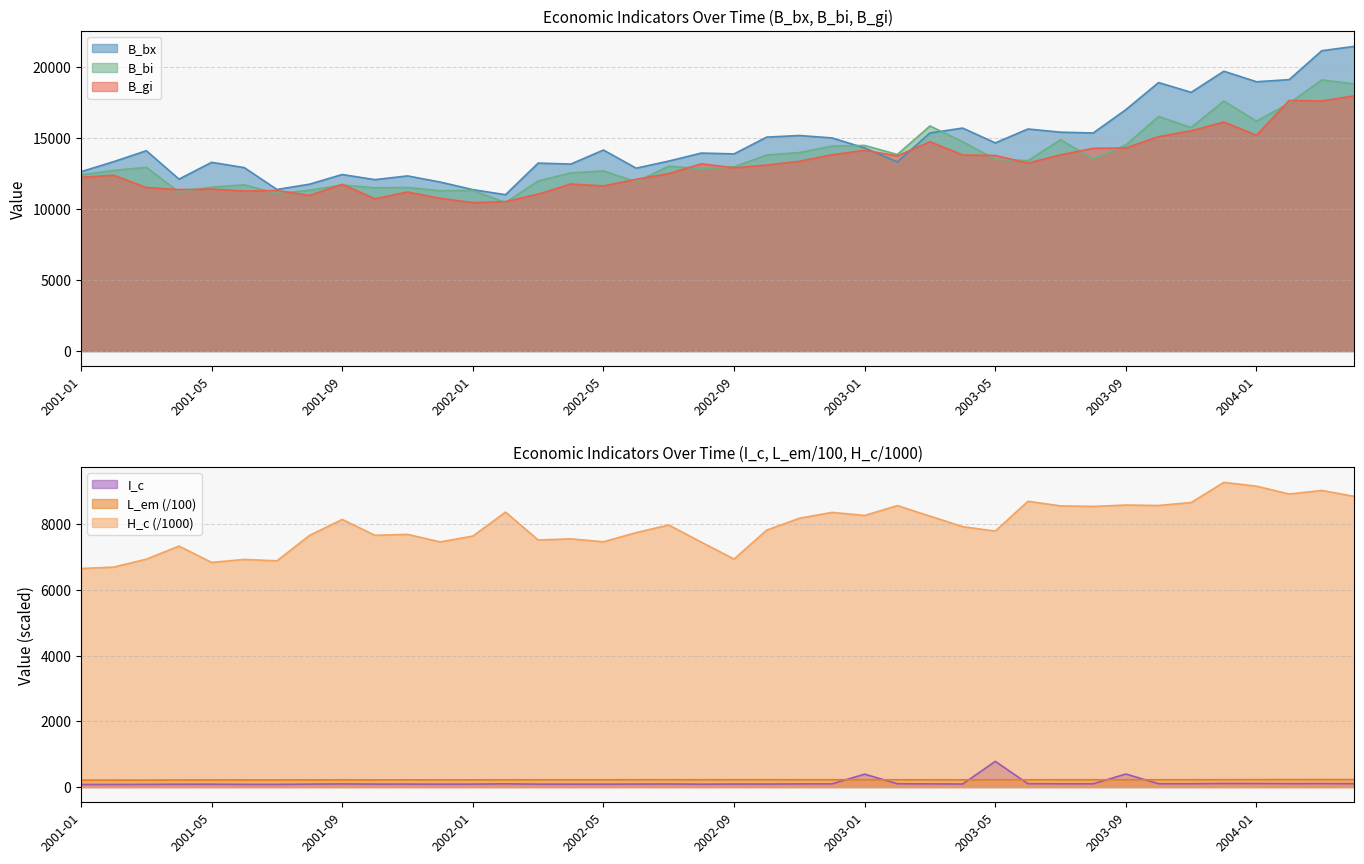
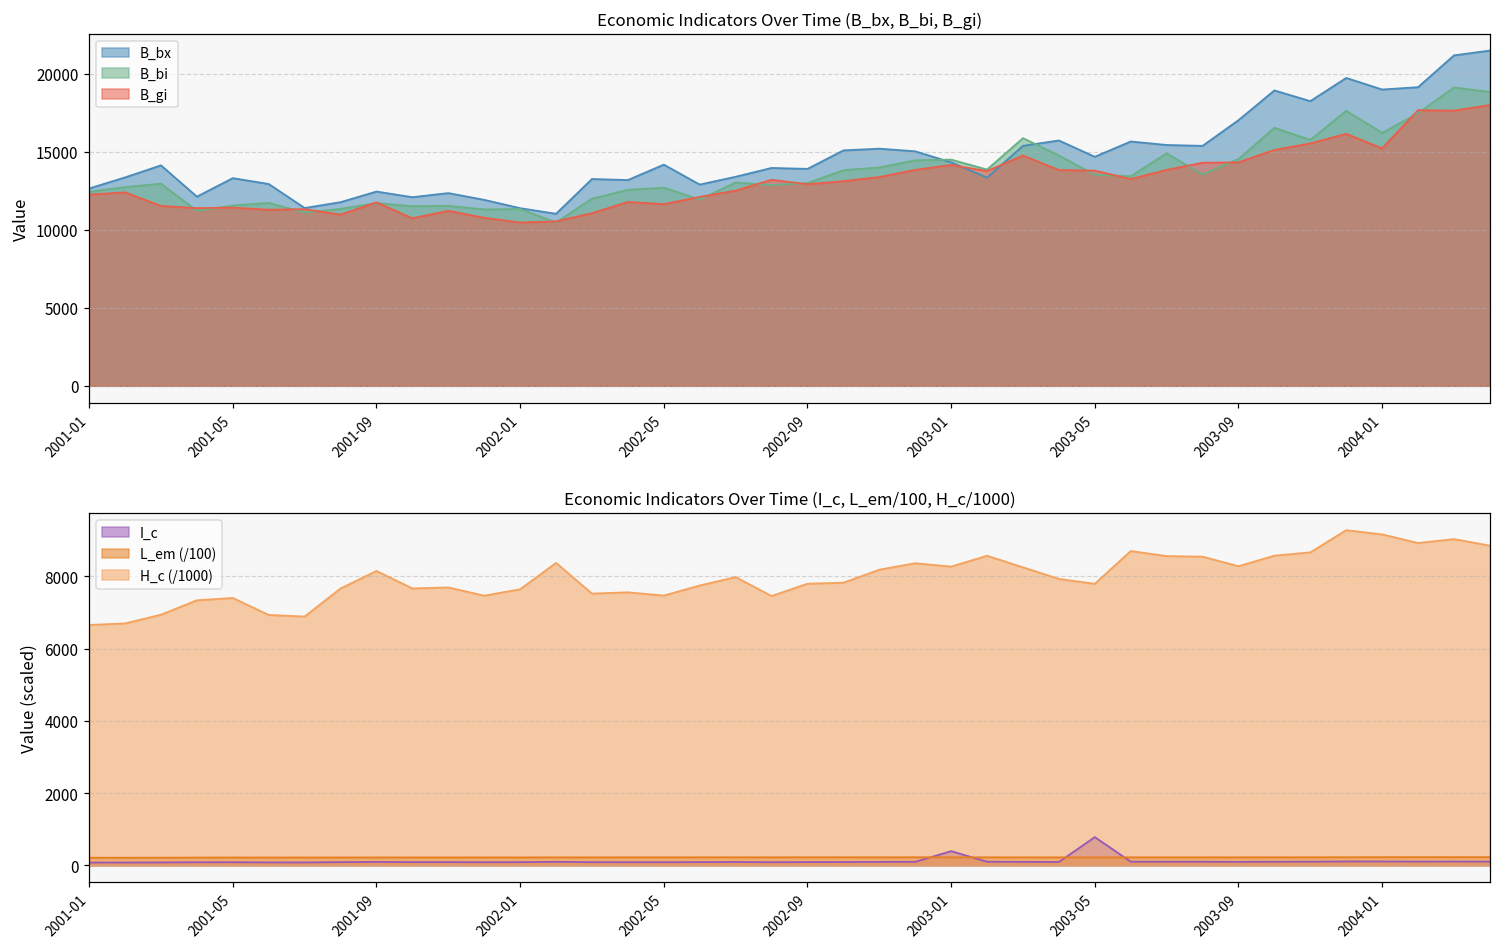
Economic Indicators Over Time (I_c, L_em/100, H_c/1000), H_c (/1000), 2001-05: 6800 -> 7400
Economic Indicators Over Time (I_c, L_em/100, H_c/1000), H_c (/1000), 2002-09: 6900 -> 7800
Economic Indicators Over Time (I_c, L_em/100, H_c/1000), I_c, 2003-09: 400 -> 100
Economic Indicators Over Time (I_c, L_em/100, H_c/1000), H_c (/1000), 2003-09: 8600 -> 8300
